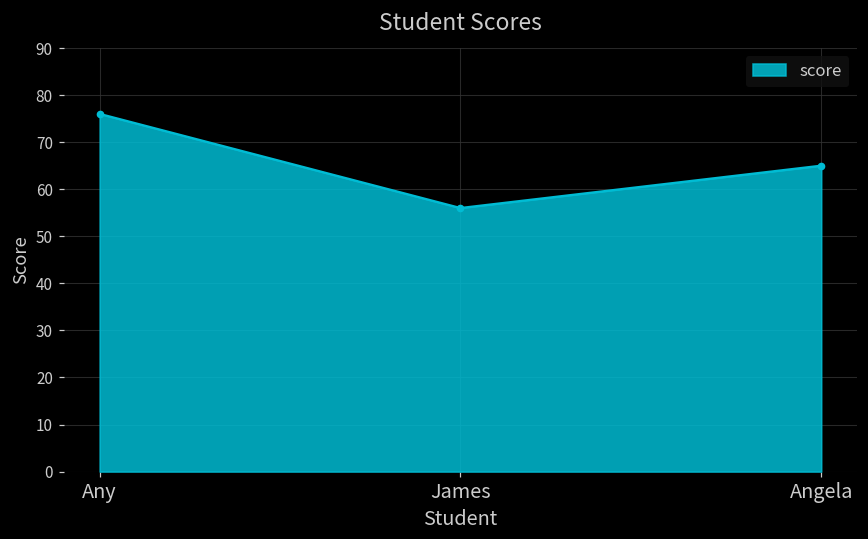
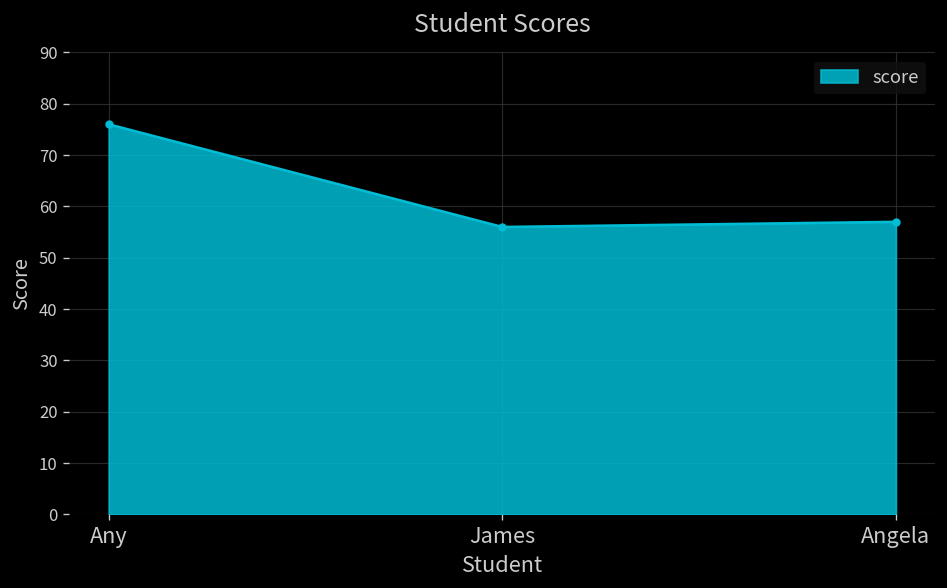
Angela: 65 -> 57
